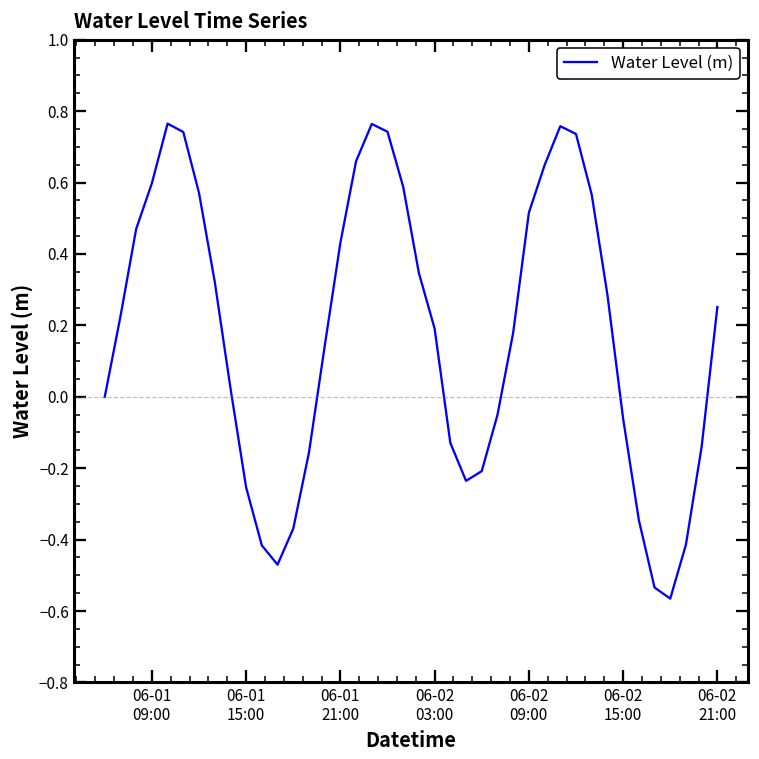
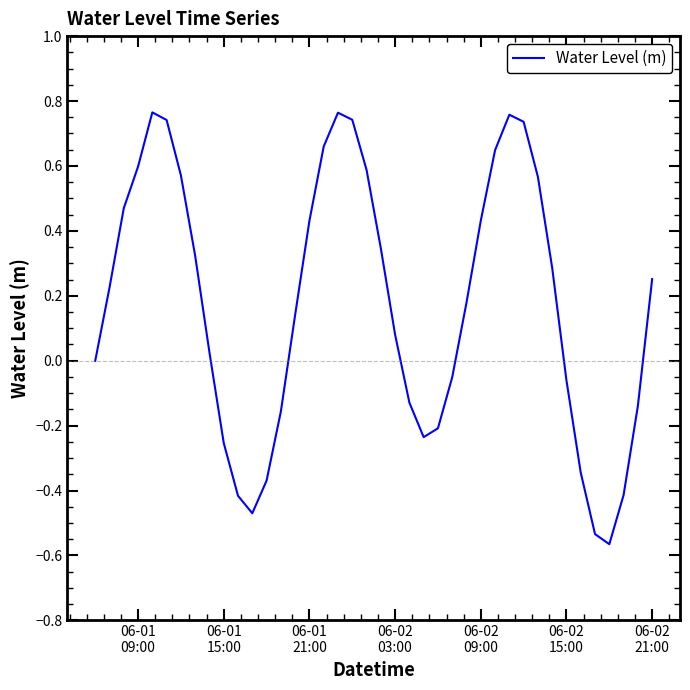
06-02 03:00: 0.19 -> 0.08
06-02 09:00: 0.52 -> 0.43
